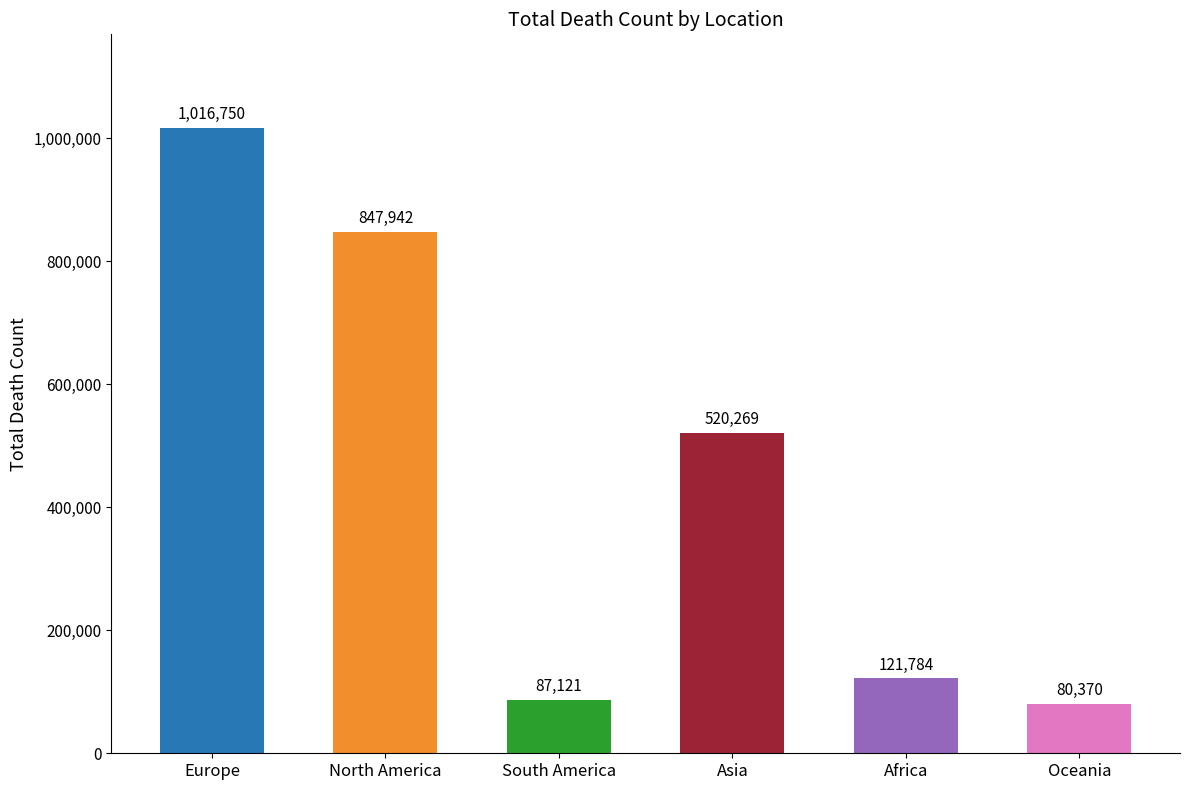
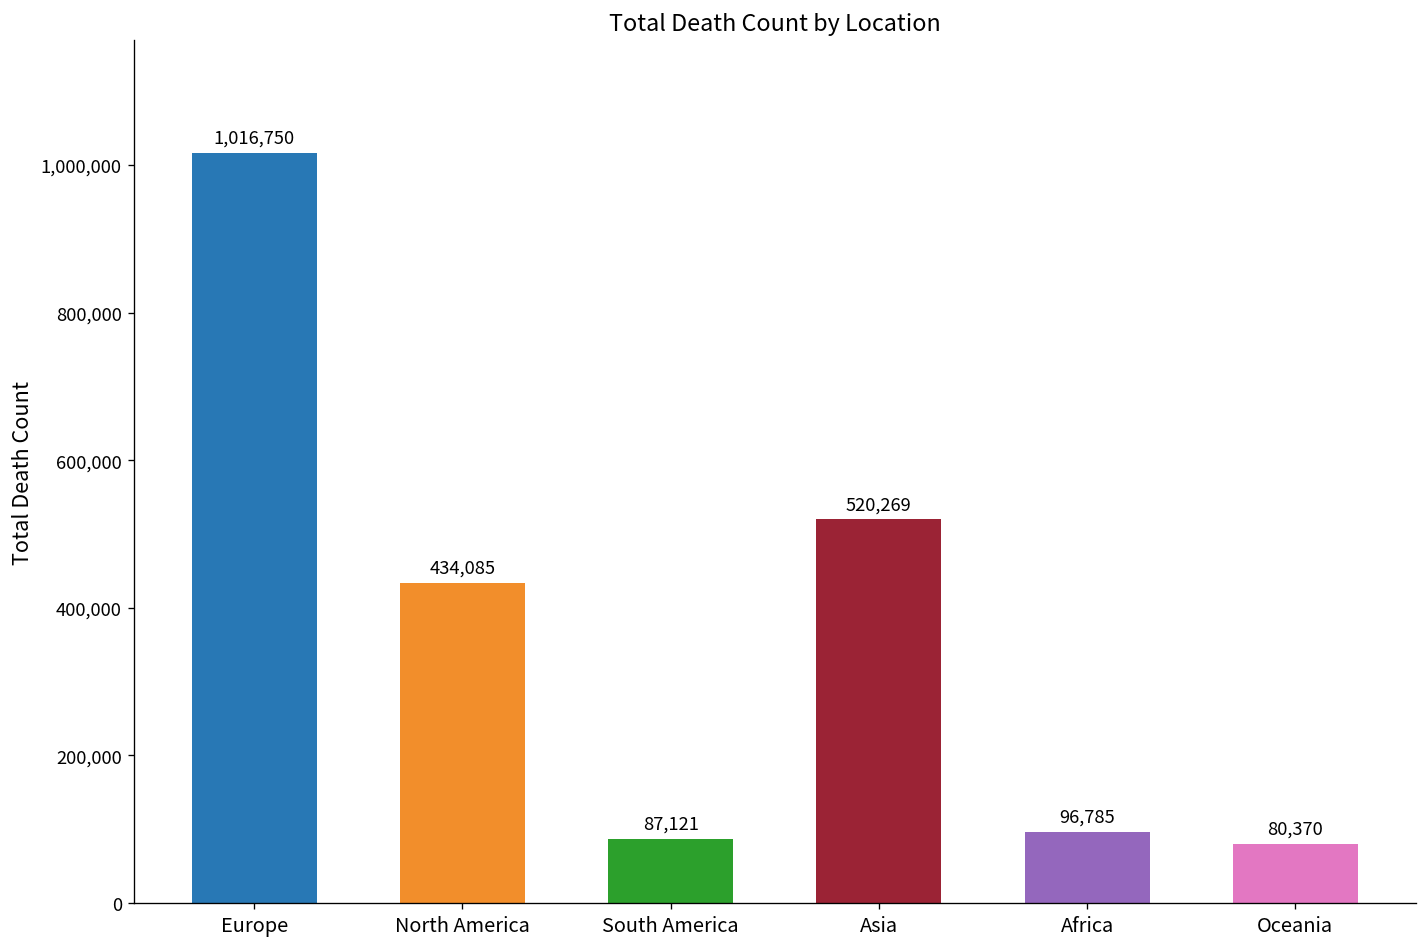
North America: 847,942 -> 434,085
Africa: 121,784 -> 96,785
